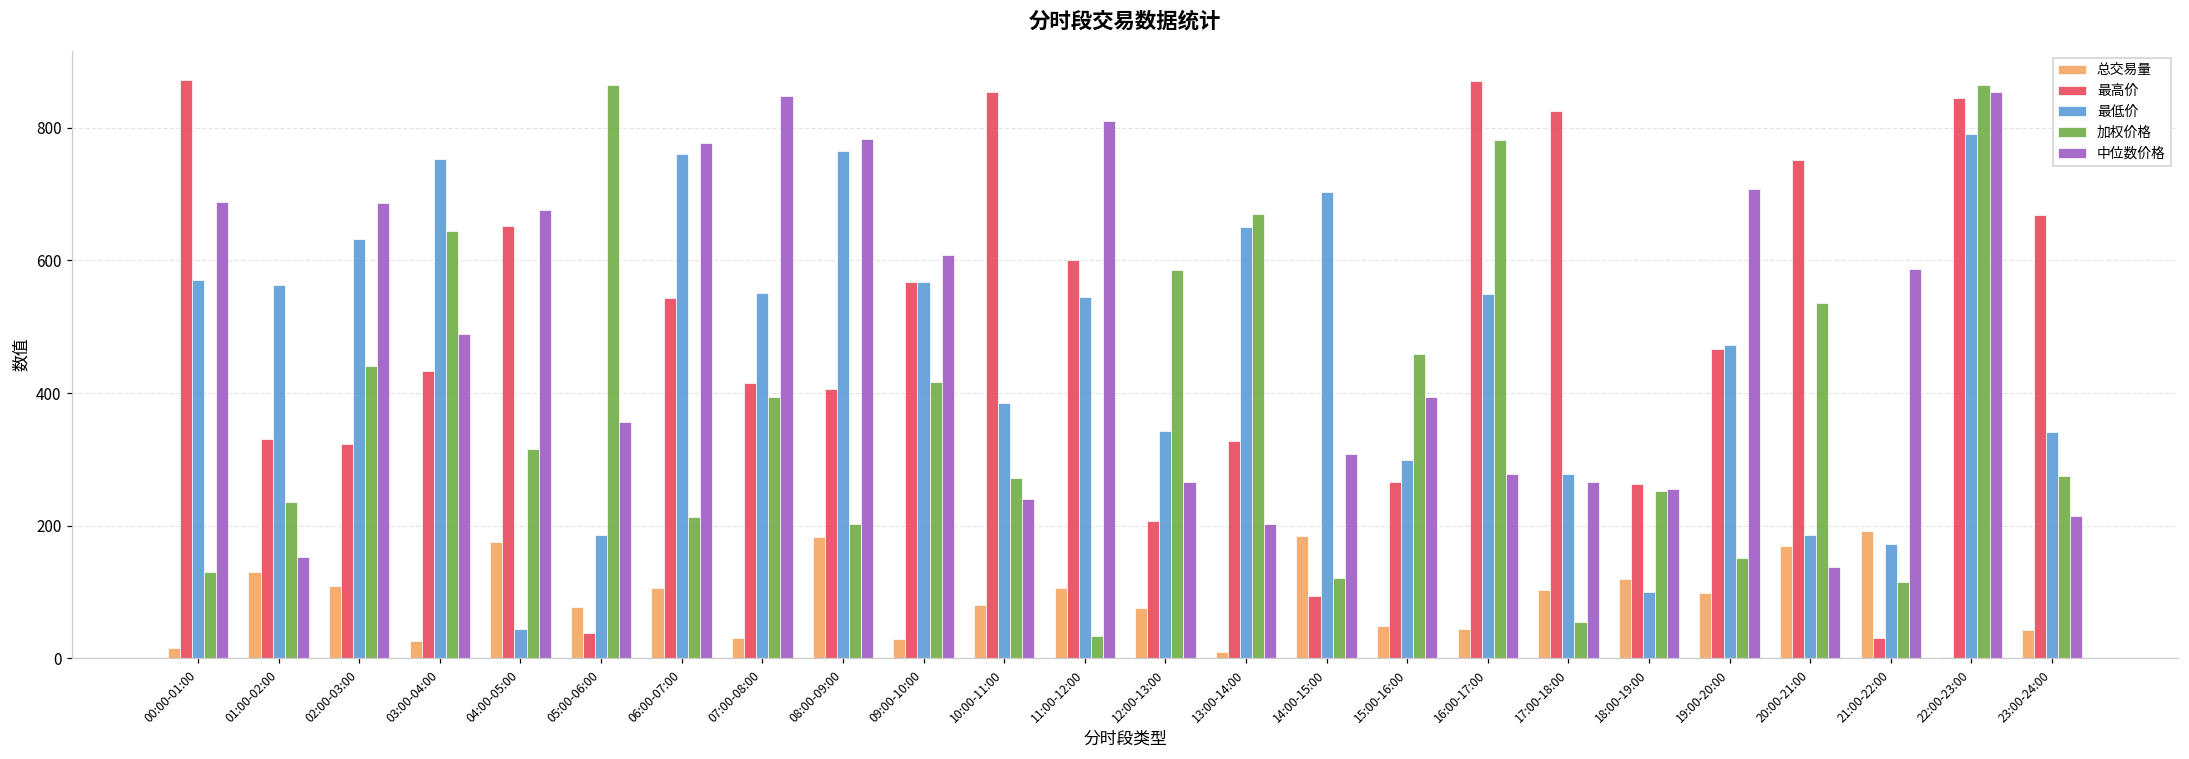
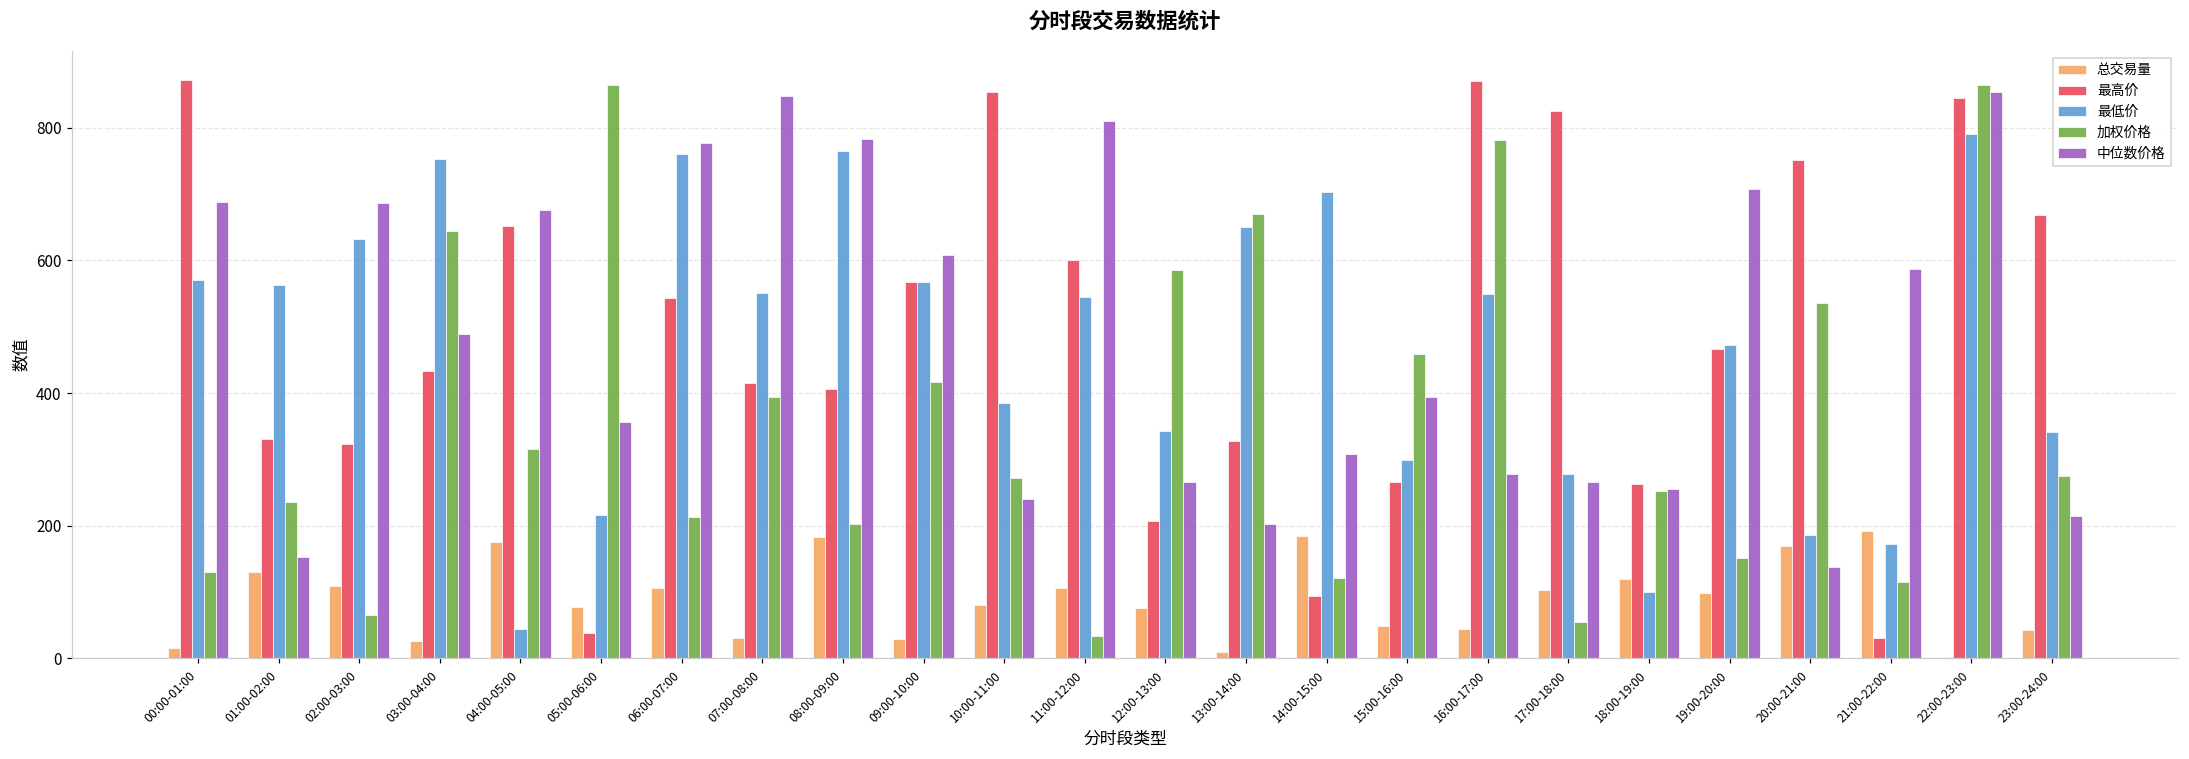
加权价格, 02:00-03:00: 440 -> 70
最低价, 05:00-06:00: 190 -> 220
